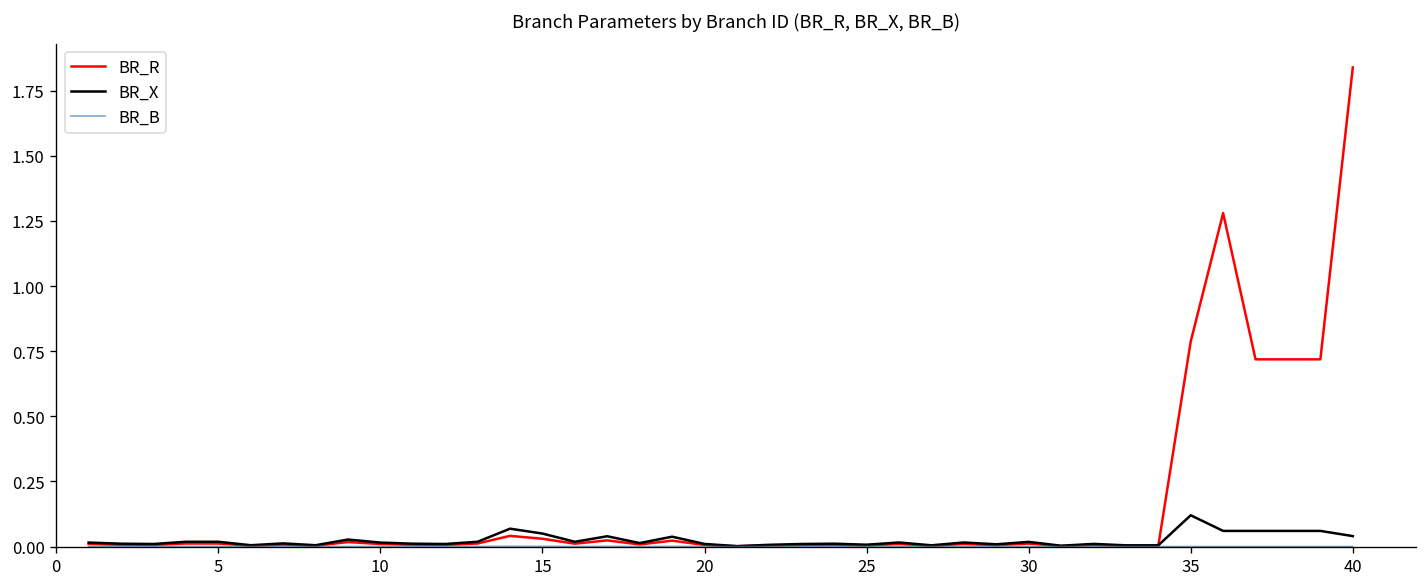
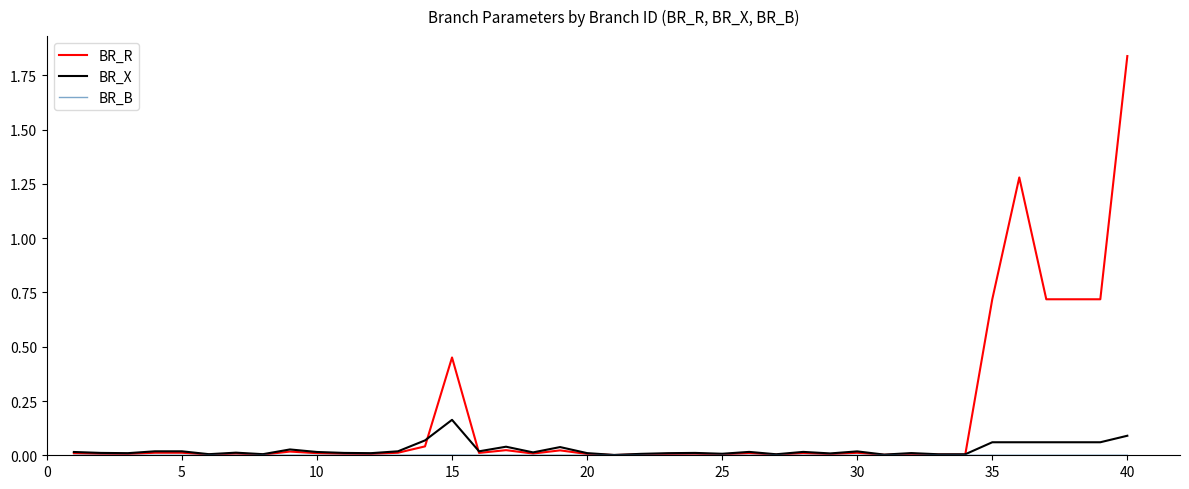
BR_R, 15: 0.03 -> 0.45
BR_X, 15: 0.05 -> 0.16
BR_R, 35: 0.79 -> 0.72
BR_X, 35: 0.12 -> 0.06
BR_X, 40: 0.04 -> 0.09
